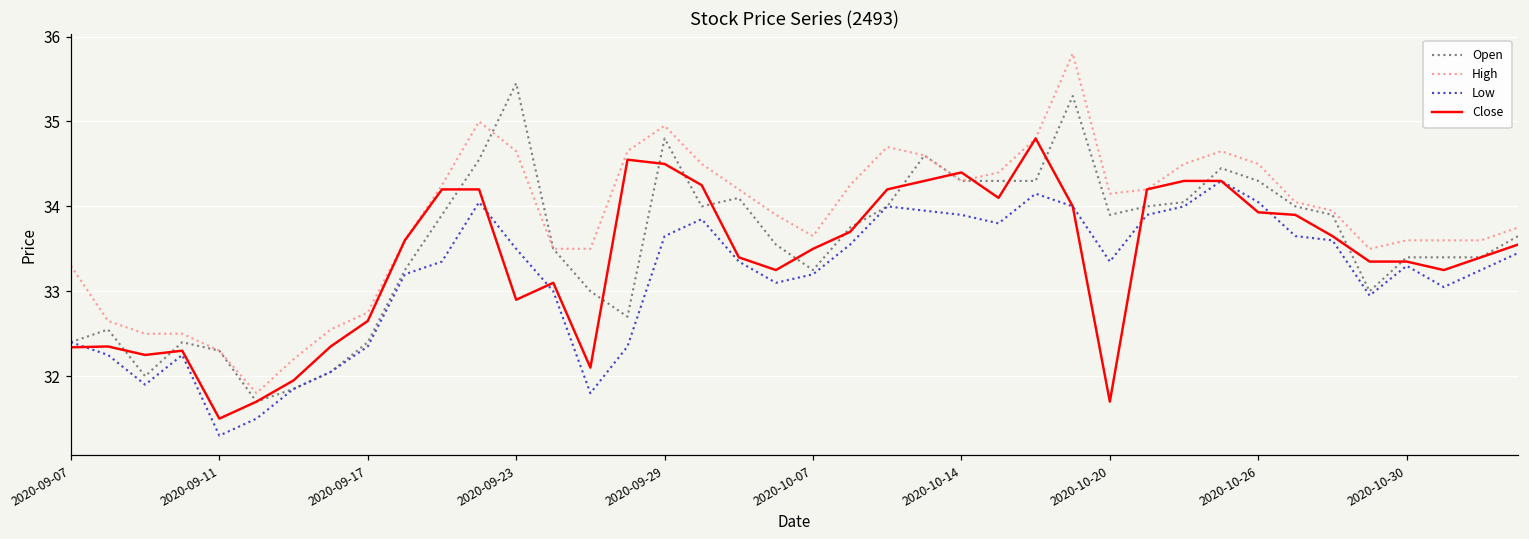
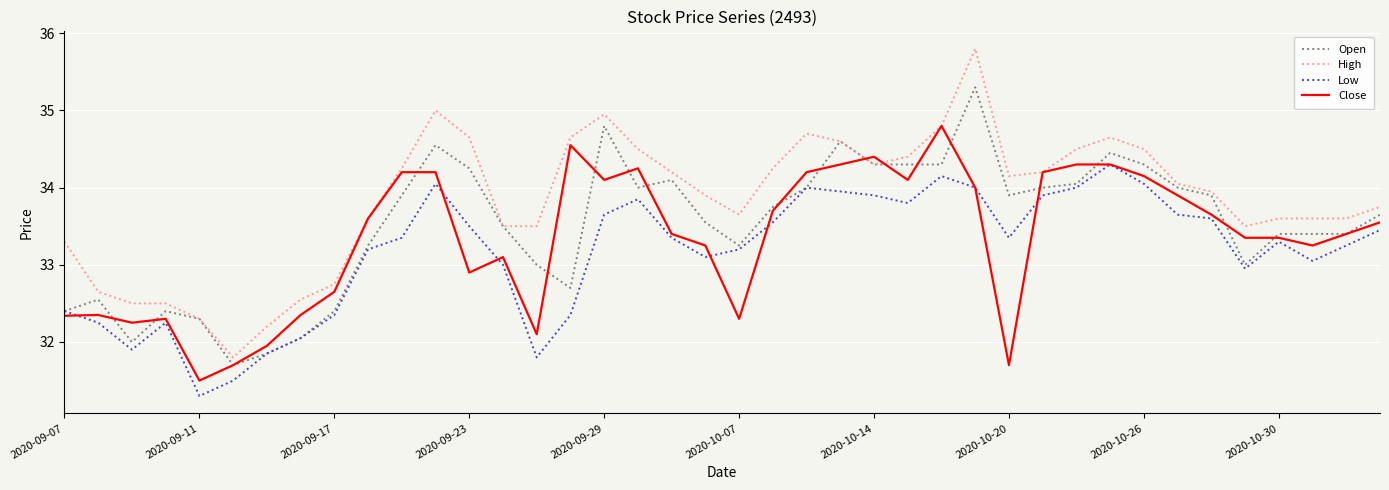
Open, 2020-09-23: 35.5 -> 34.3
Close, 2020-09-29: 34.5 -> 34.1
Close, 2020-10-07: 33.5 -> 32.3
Close, 2020-10-26: 33.9 -> 34.2
